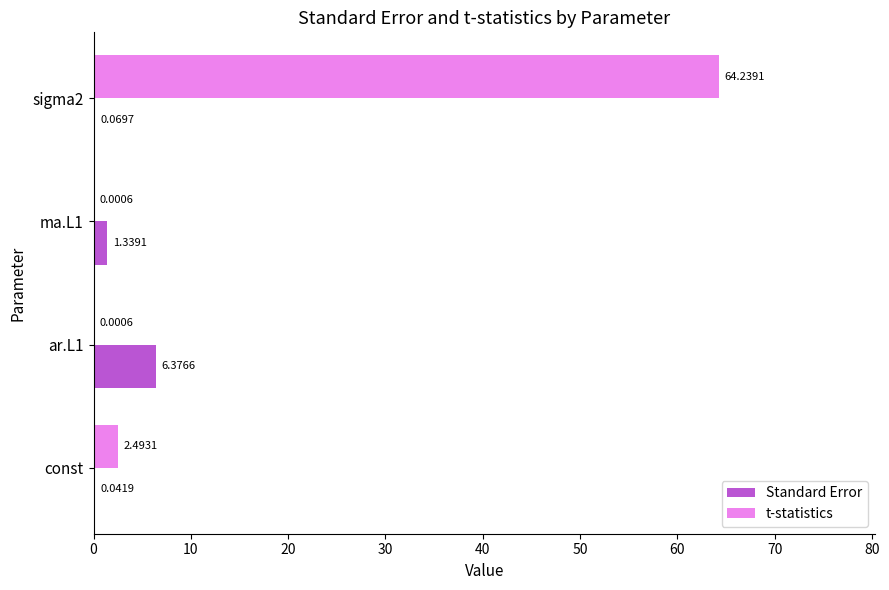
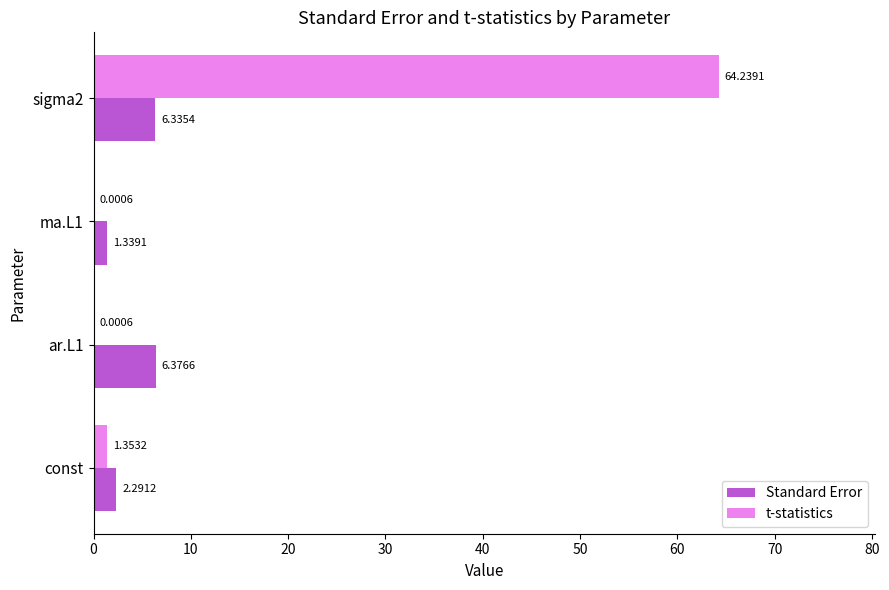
Standard Error, sigma2: 0.0697 -> 6.3354
t-statistics, const: 2.4931 -> 1.3532
Standard Error, const: 0.0419 -> 2.2912
